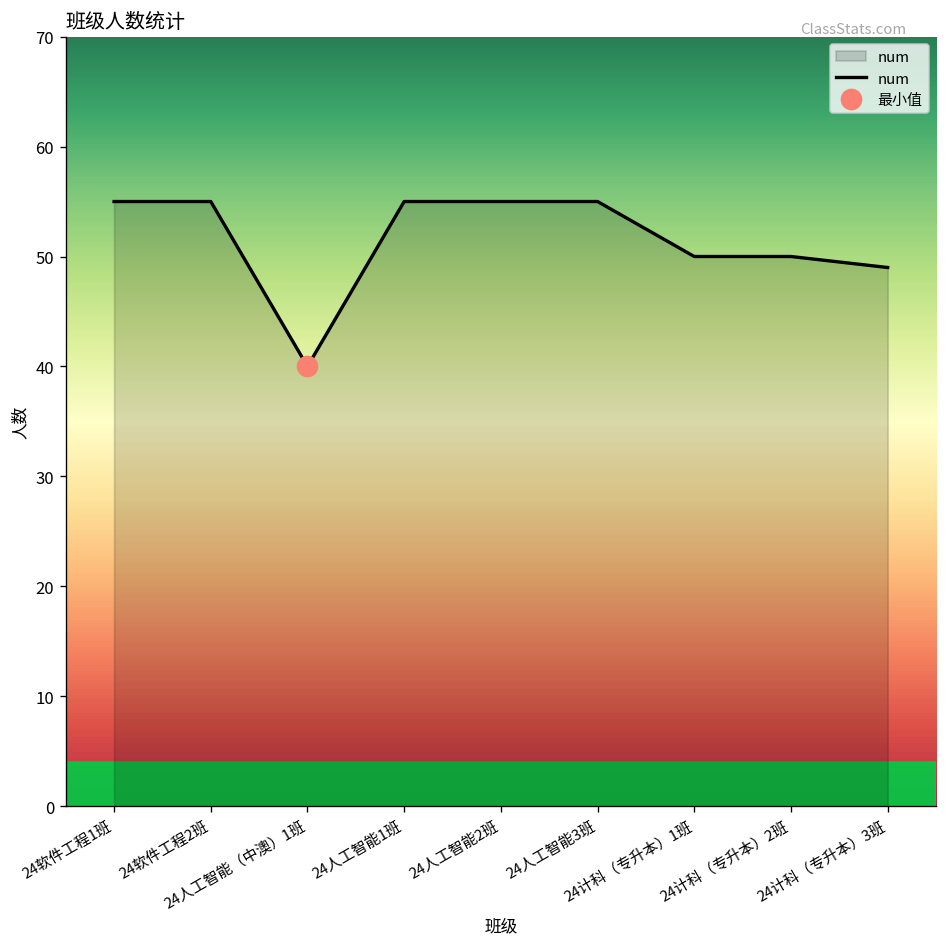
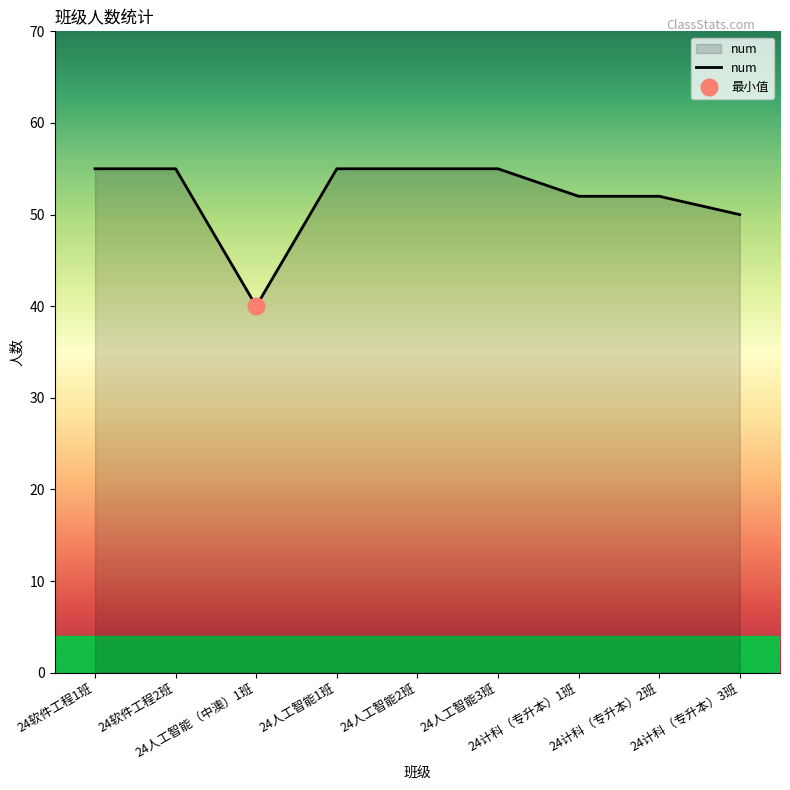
num, 24计科（专升本）1班: 50 -> 52
num, 24计科（专升本）2班: 50 -> 52
num, 24计科（专升本）3班: 49 -> 50
